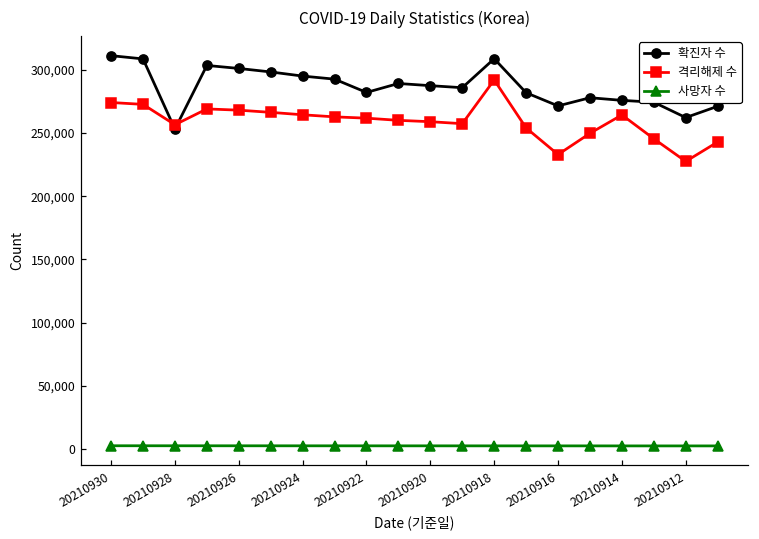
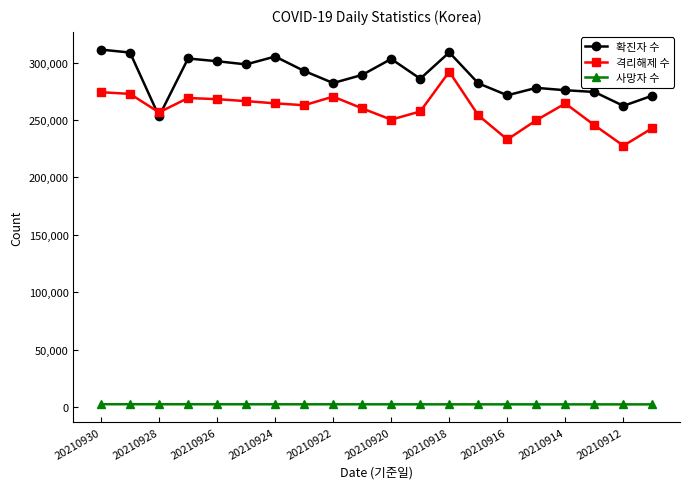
확진자 수, 20210924: 295,000 -> 305,000
격리해제 수, 20210922: 262,000 -> 270,000
확진자 수, 20210920: 288,000 -> 303,000
격리해제 수, 20210920: 259,000 -> 250,000
